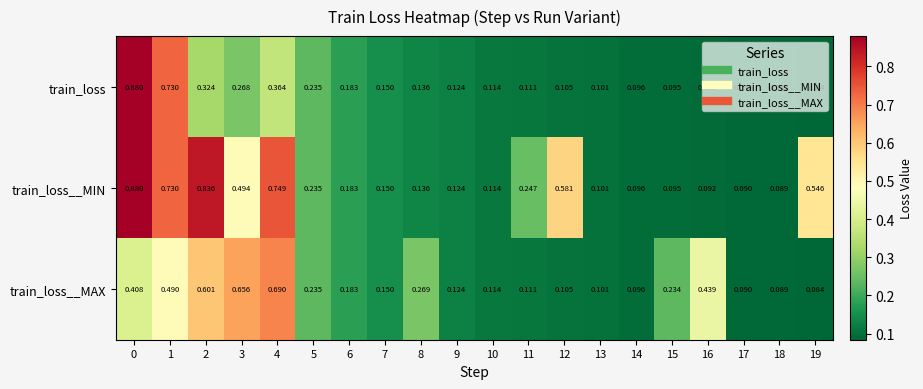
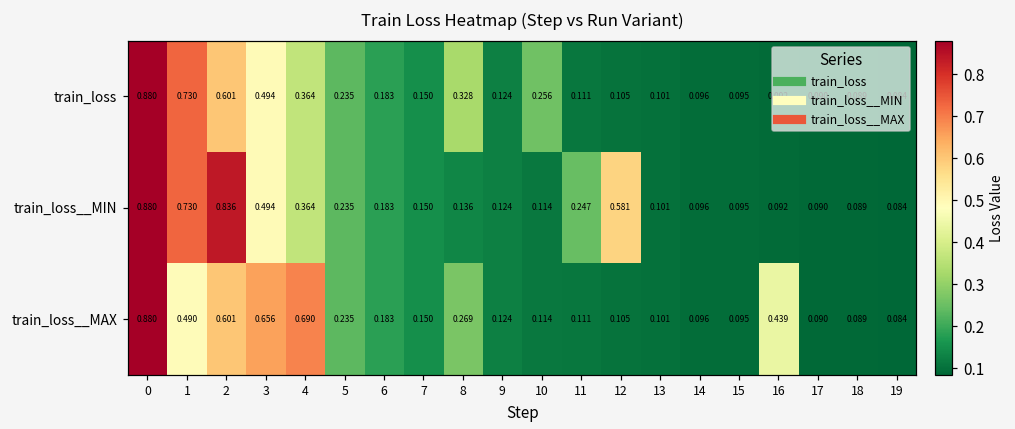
train_loss, 2: 0.324 -> 0.601
train_loss, 3: 0.268 -> 0.494
train_loss, 8: 0.136 -> 0.328
train_loss, 10: 0.114 -> 0.256
train_loss__MIN, 4: 0.749 -> 0.364
train_loss__MIN, 19: 0.546 -> 0.084
train_loss__MAX, 0: 0.408 -> 0.880
train_loss__MAX, 15: 0.234 -> 0.095
